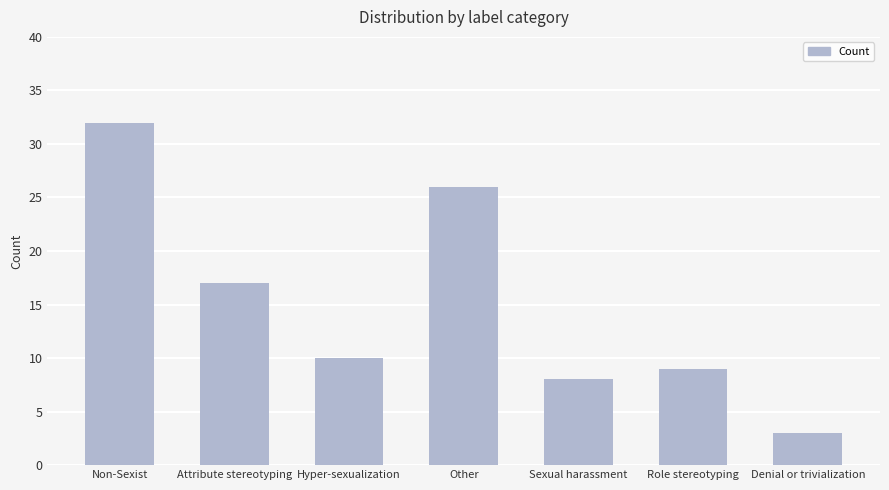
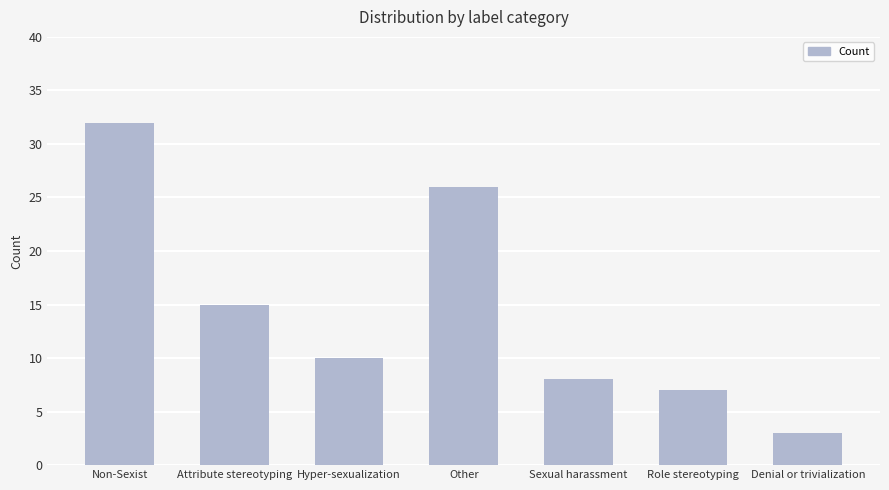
Attribute stereotyping: 17 -> 15
Role stereotyping: 9 -> 7
